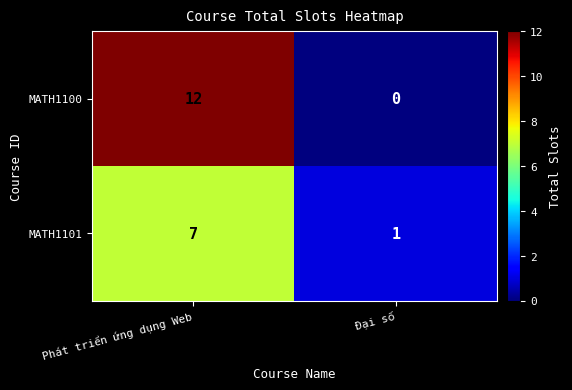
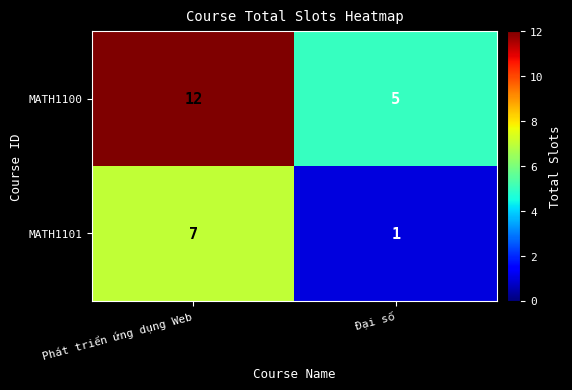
MATH1100, Đại số: 0 -> 5
